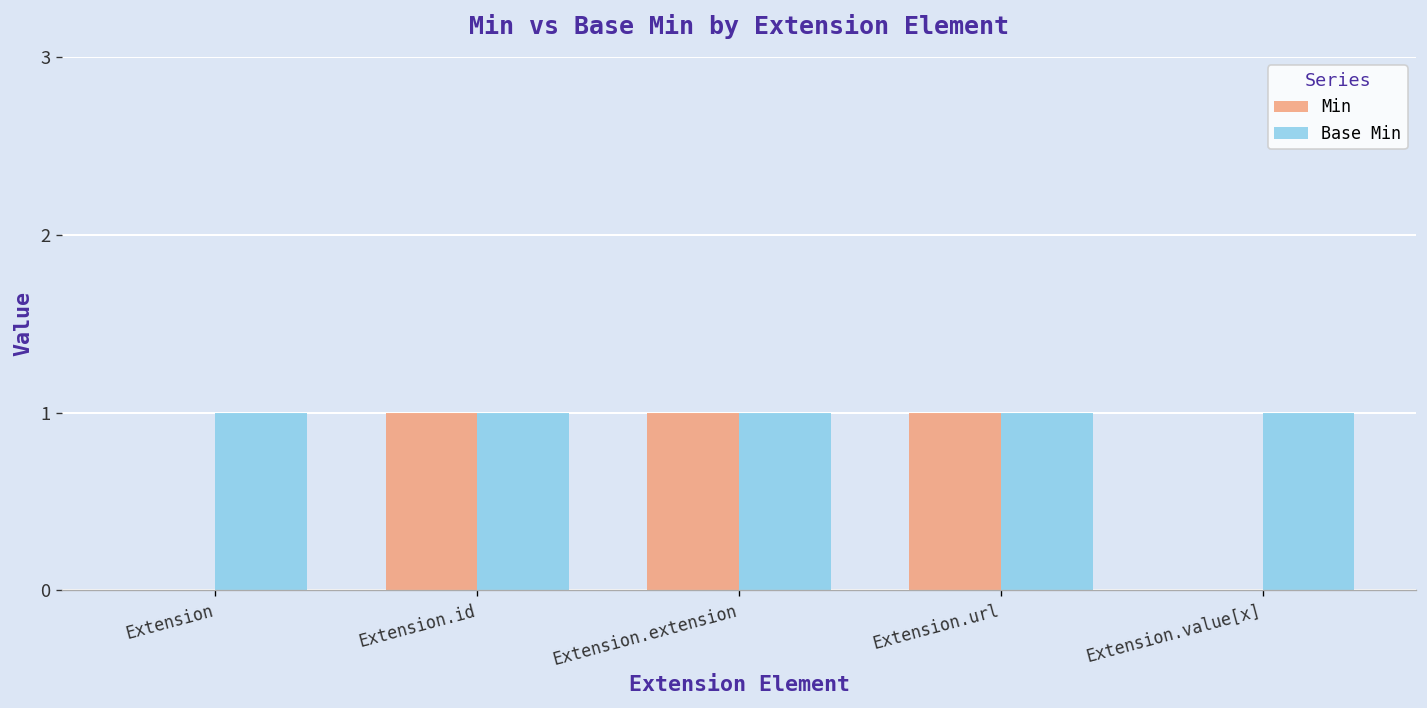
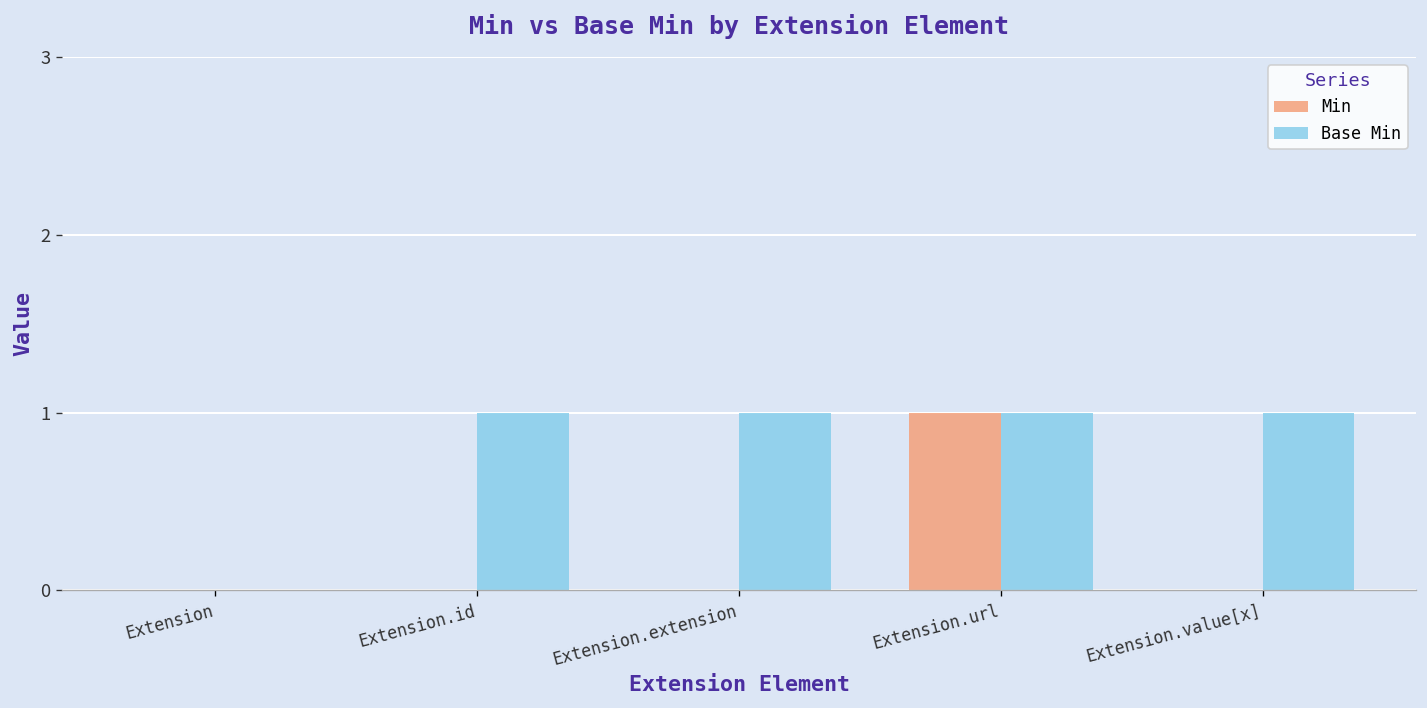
Base Min, Extension: 1 -> 0
Min, Extension.id: 1 -> 0
Min, Extension.extension: 1 -> 0
